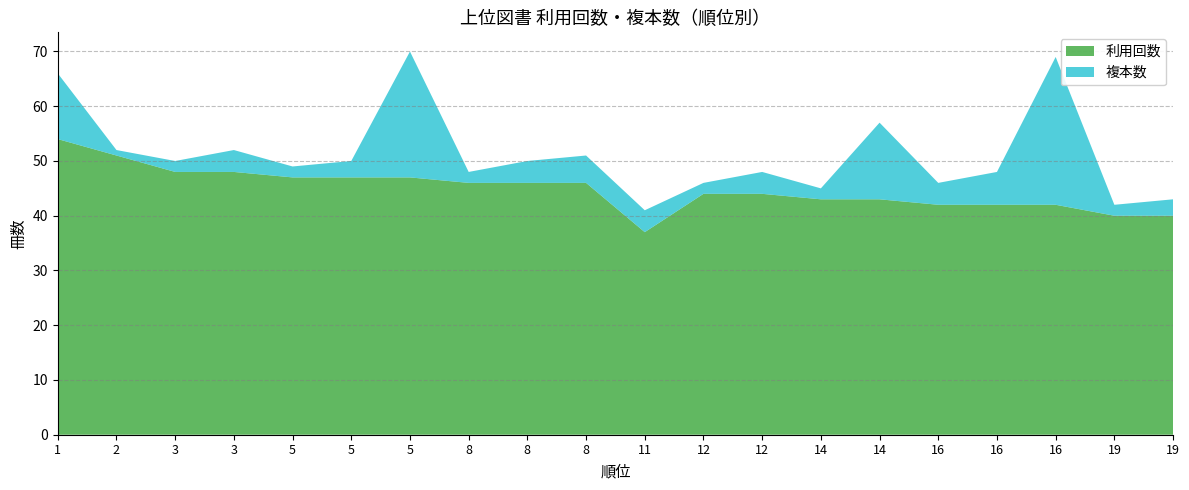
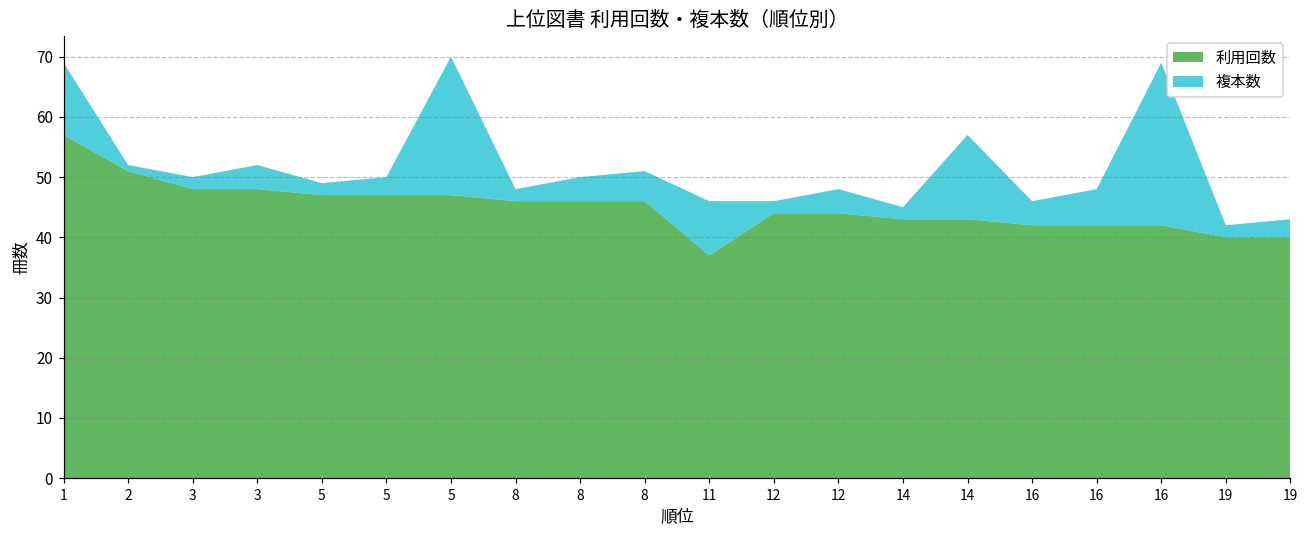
利用回数, 1: 54 -> 57
複本数, 11: 4 -> 9
